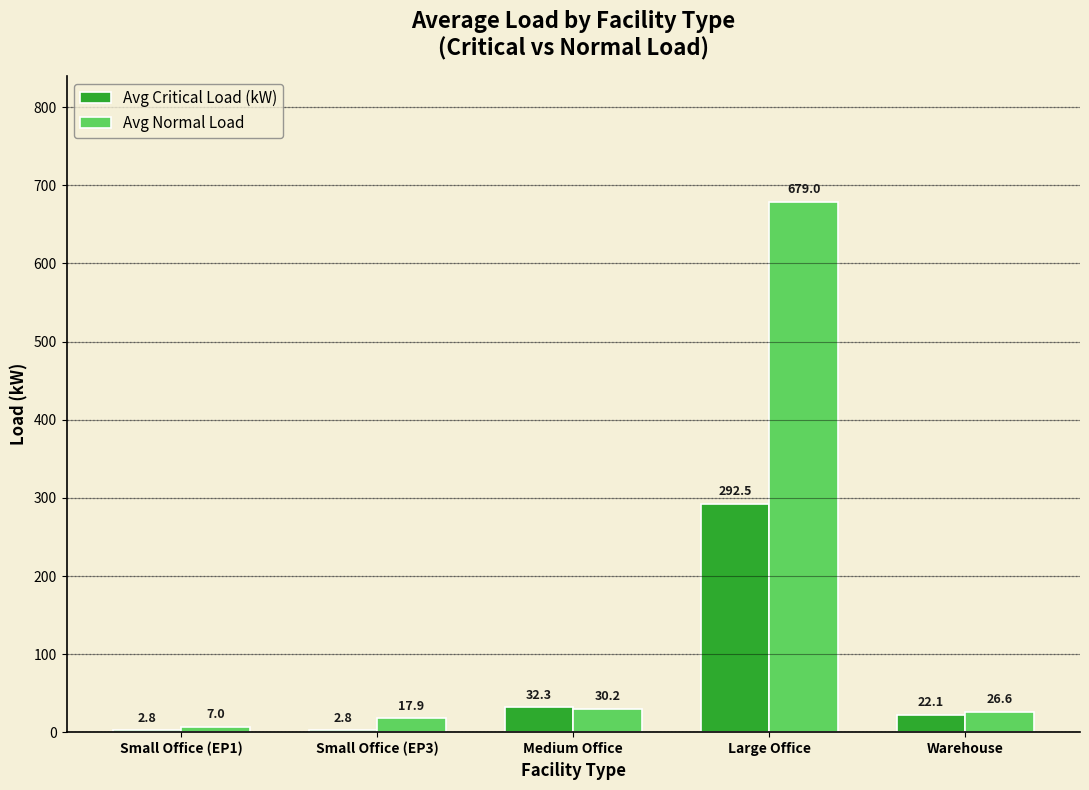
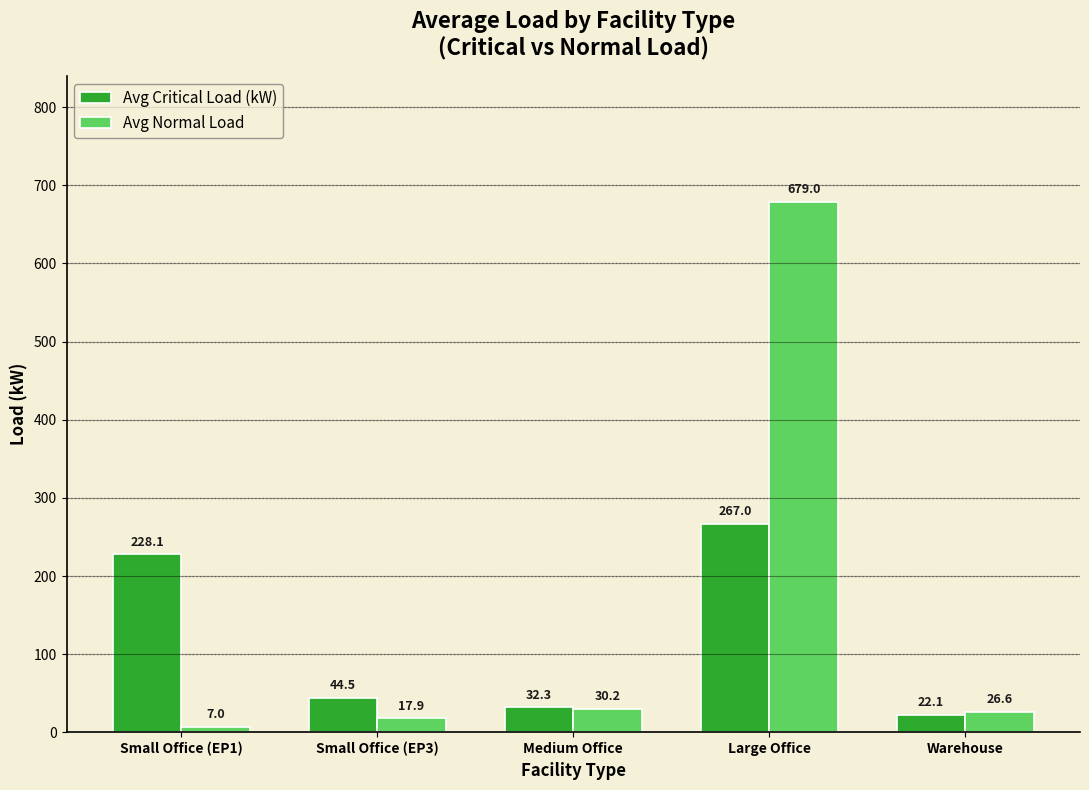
Avg Critical Load (kW), Small Office (EP1): 2.8 -> 228.1
Avg Critical Load (kW), Small Office (EP3): 2.8 -> 44.5
Avg Critical Load (kW), Large Office: 292.5 -> 267.0
